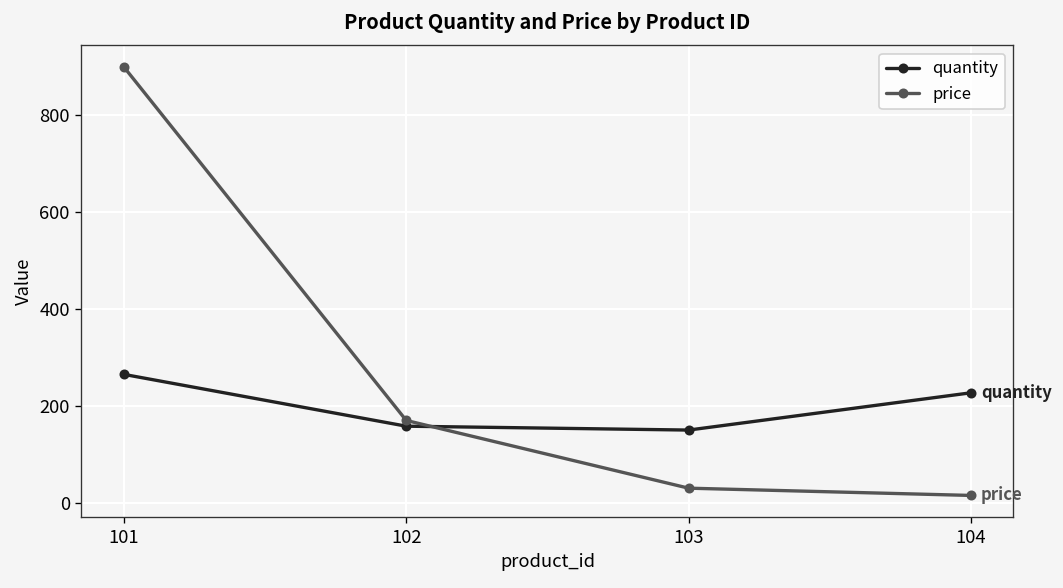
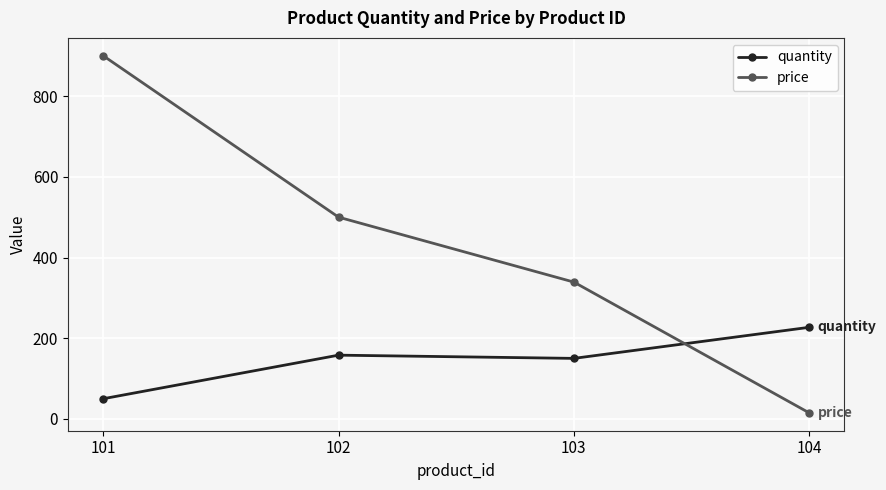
quantity, 101: 270 -> 50
price, 102: 170 -> 500
price, 103: 30 -> 340
